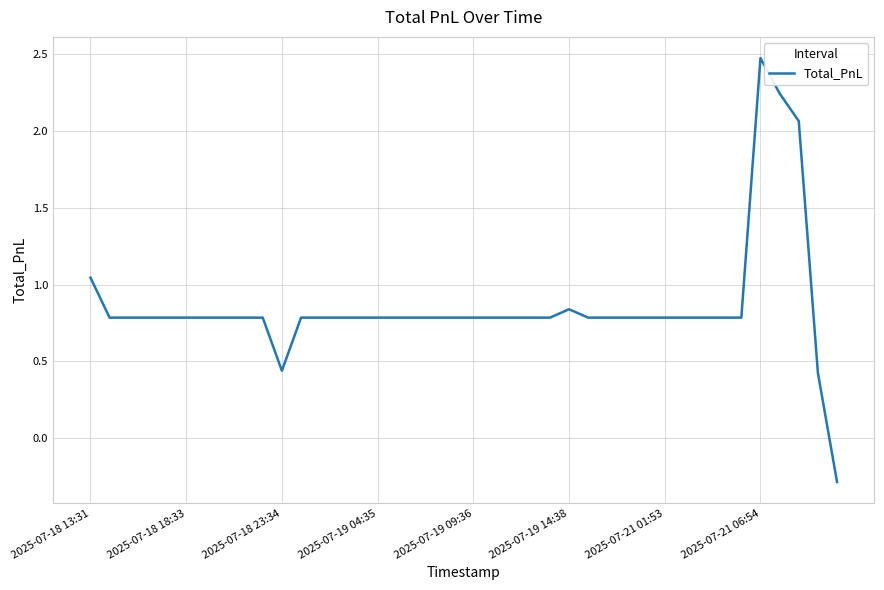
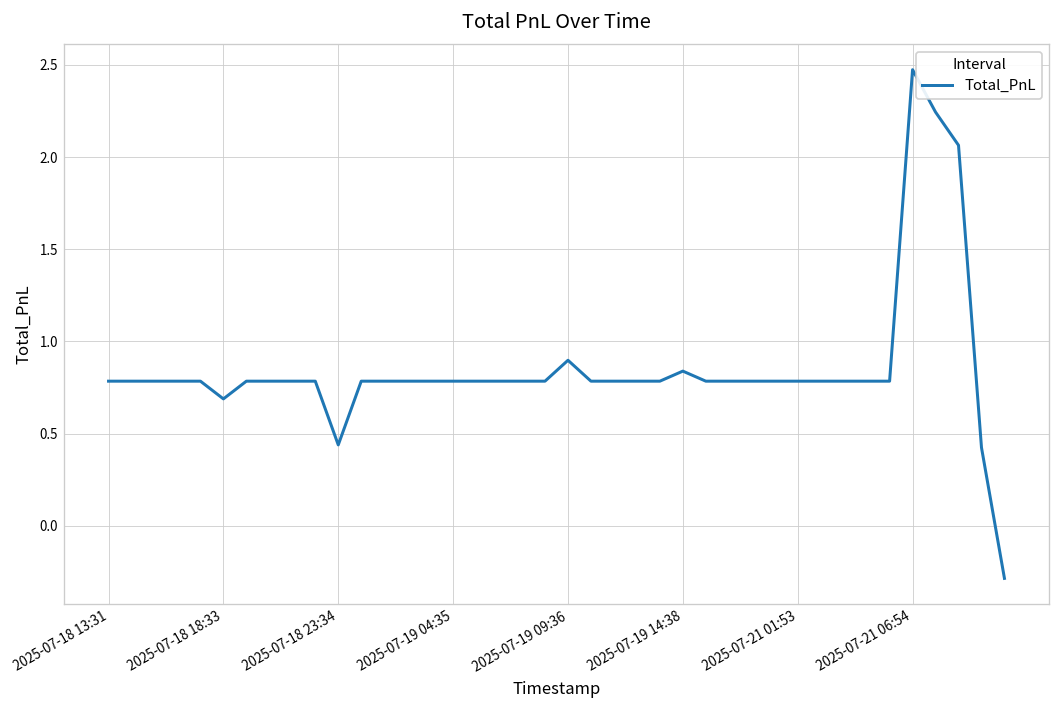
2025-07-18 13:31: 1.05 -> 0.78
2025-07-18 18:33: 0.78 -> 0.69
2025-07-19 09:36: 0.78 -> 0.90
